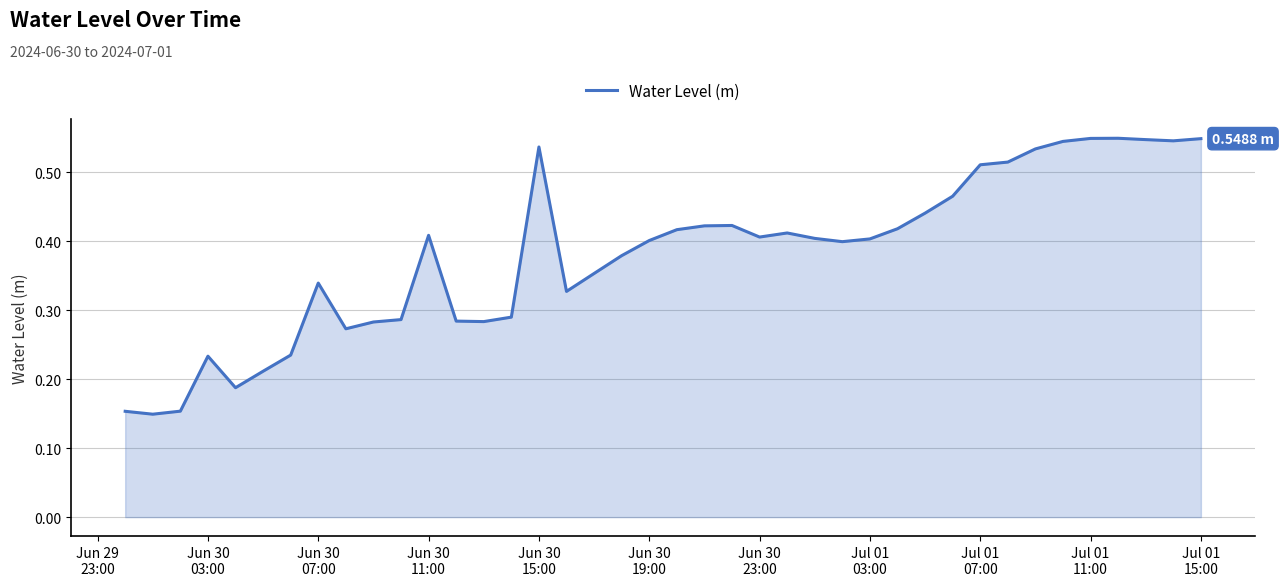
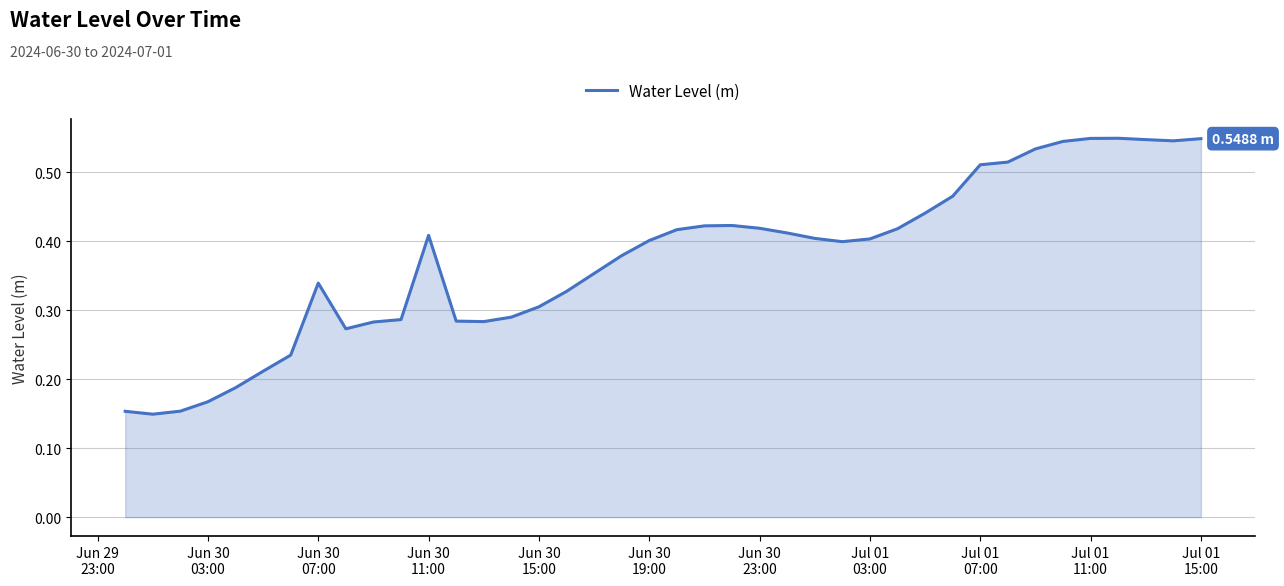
Jun 30 03:00: 0.23 -> 0.17
Jun 30 15:00: 0.54 -> 0.31
Jun 30 23:00: 0.41 -> 0.42
